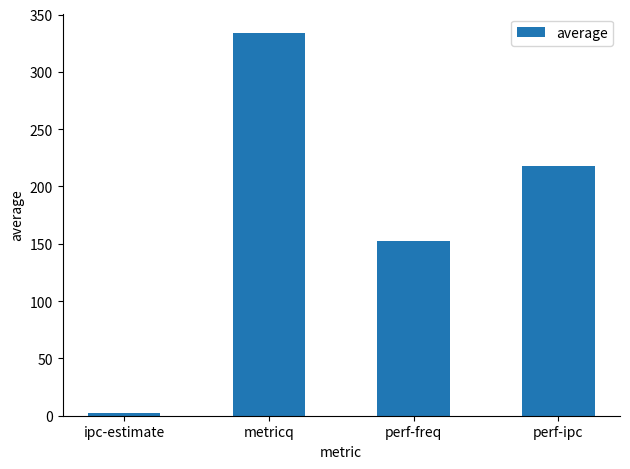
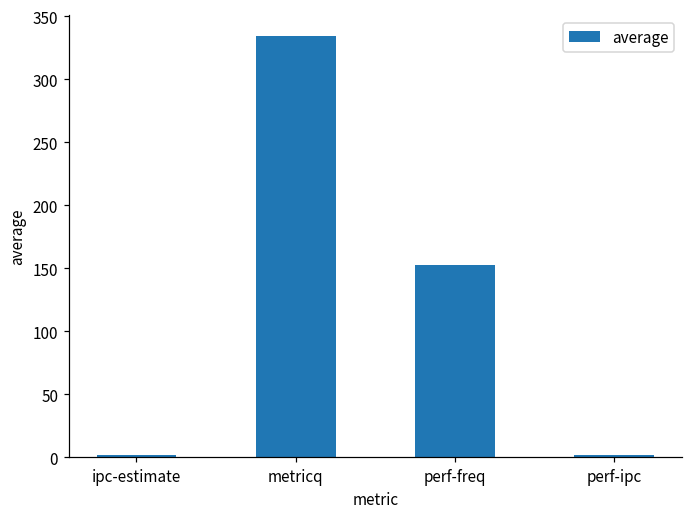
perf-ipc: 218 -> 2
